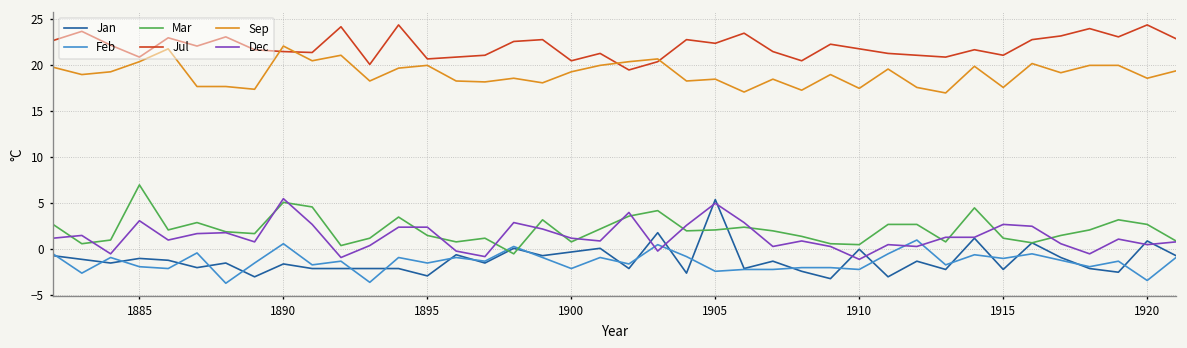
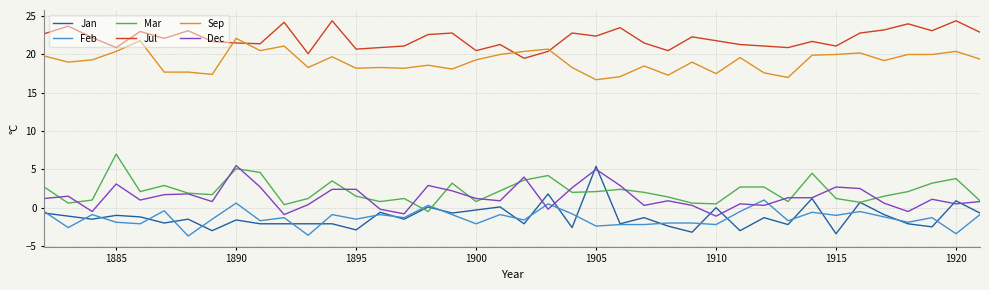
Sep, 1895: 20 -> 18
Sep, 1905: 19 -> 17
Jan, 1915: -2 -> -3
Sep, 1915: 18 -> 20
Mar, 1920: 3 -> 4
Sep, 1920: 19 -> 20
